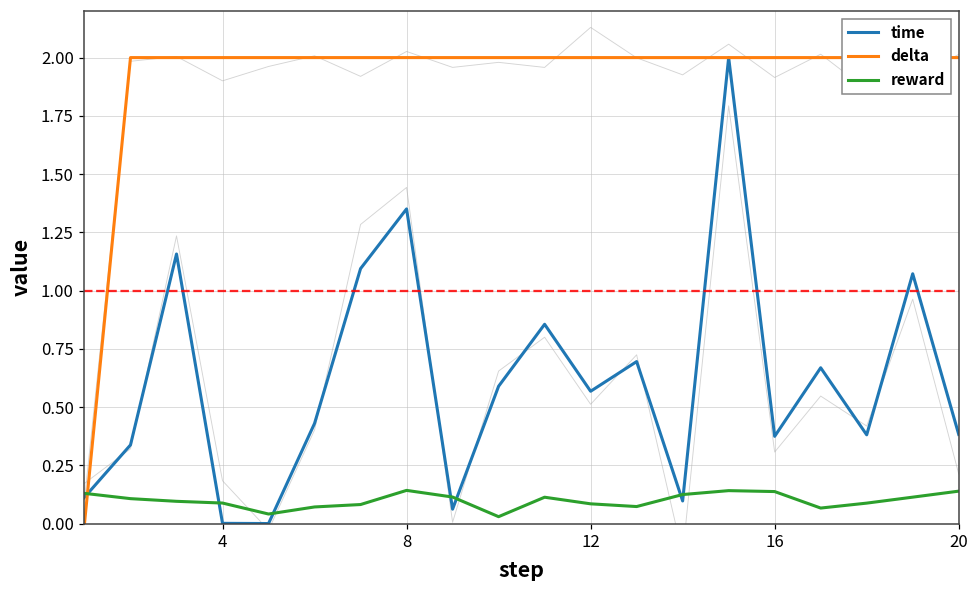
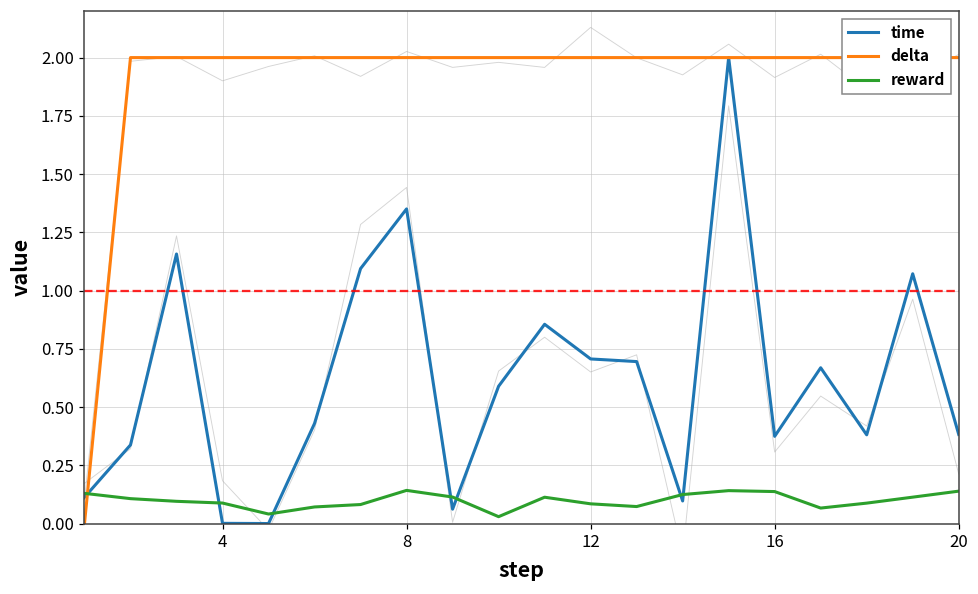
time, 12: 0.57 -> 0.71
